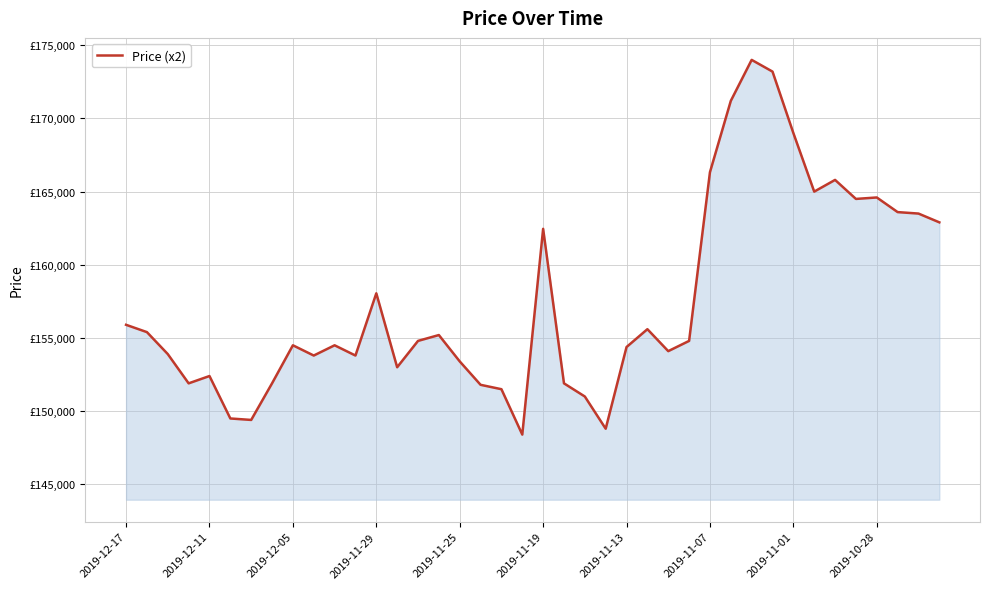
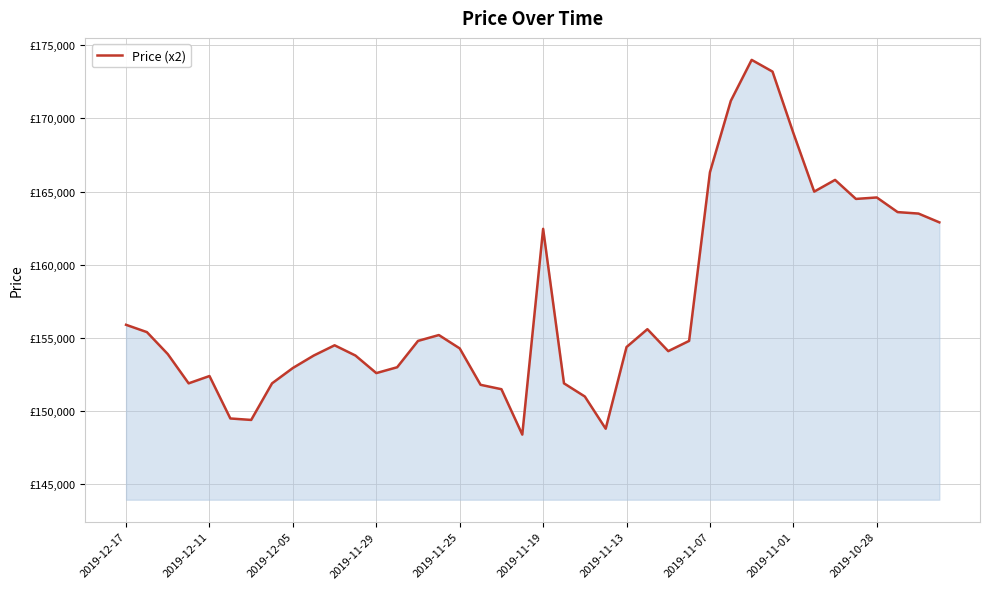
2019-12-05: £154,500 -> £153,000
2019-11-29: £158,100 -> £152,600
2019-11-25: £153,400 -> £154,300
